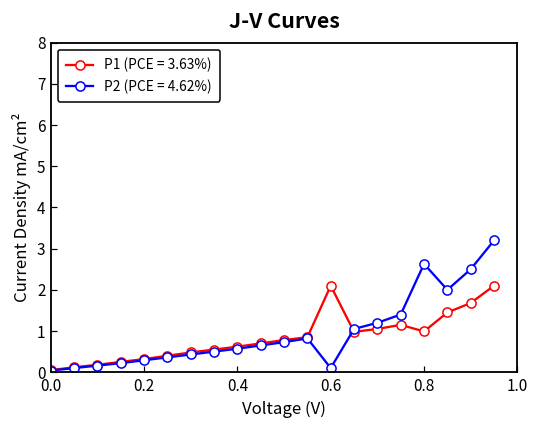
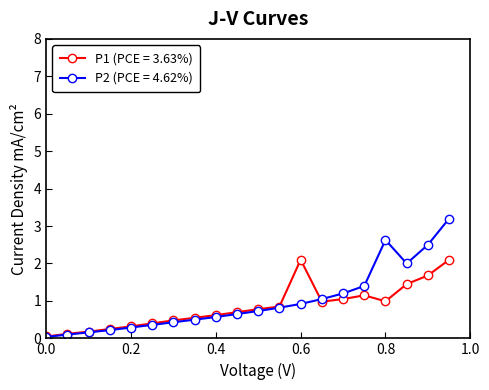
P2 (PCE = 4.62%), 0.6: 0.1 -> 0.9
